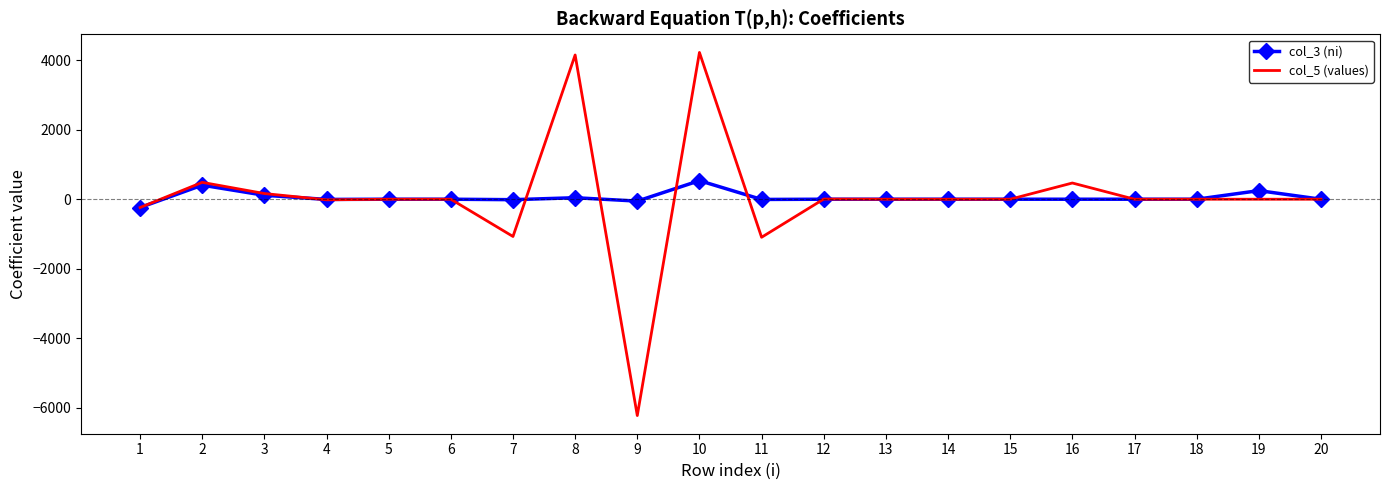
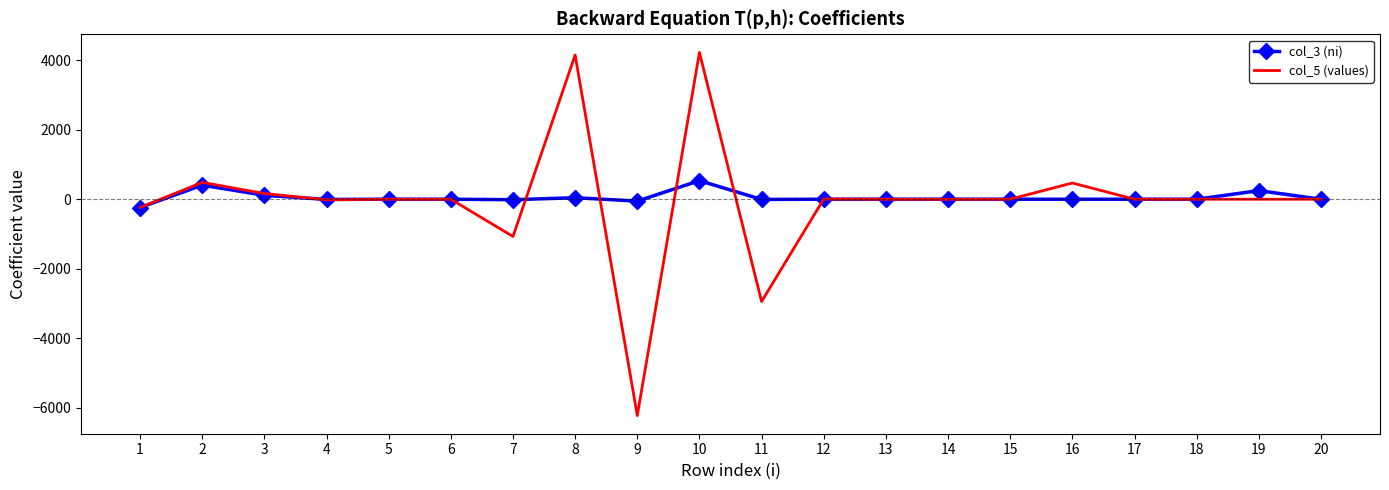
col_5 (values), 11: -1100 -> -2900
